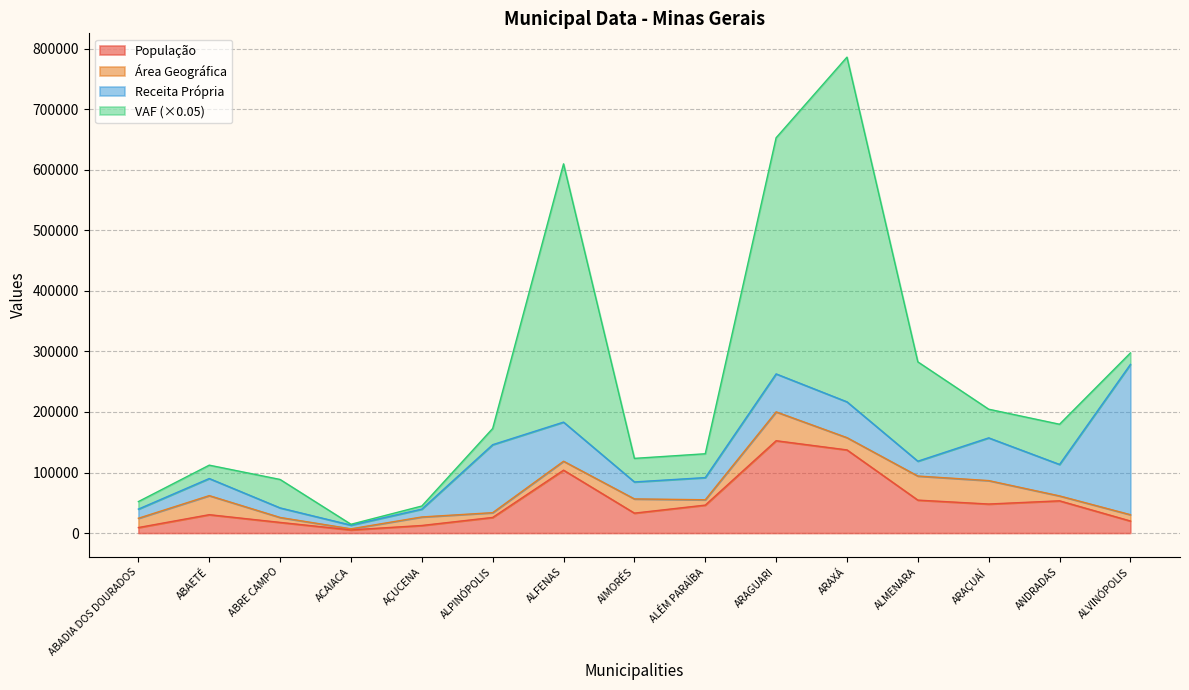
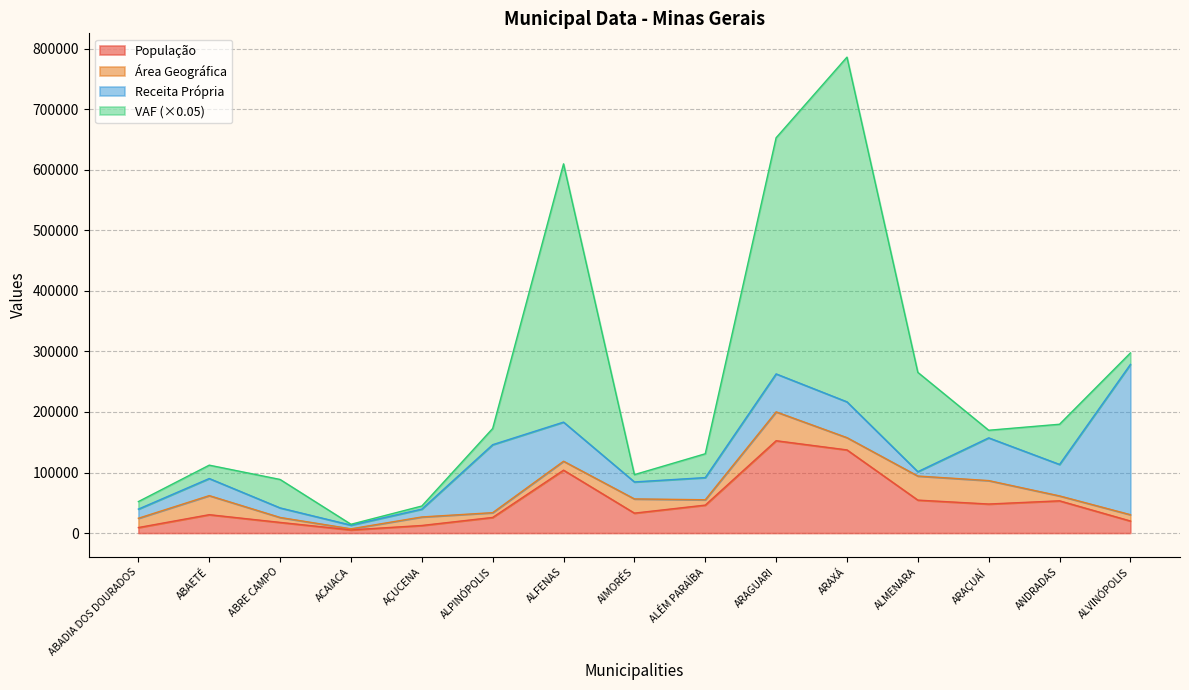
VAF (×0.05), AIMORÉS: 40000 -> 10000
Receita Própria, ALMENARA: 20000 -> 10000
VAF (×0.05), ARAÇUAÍ: 50000 -> 10000
